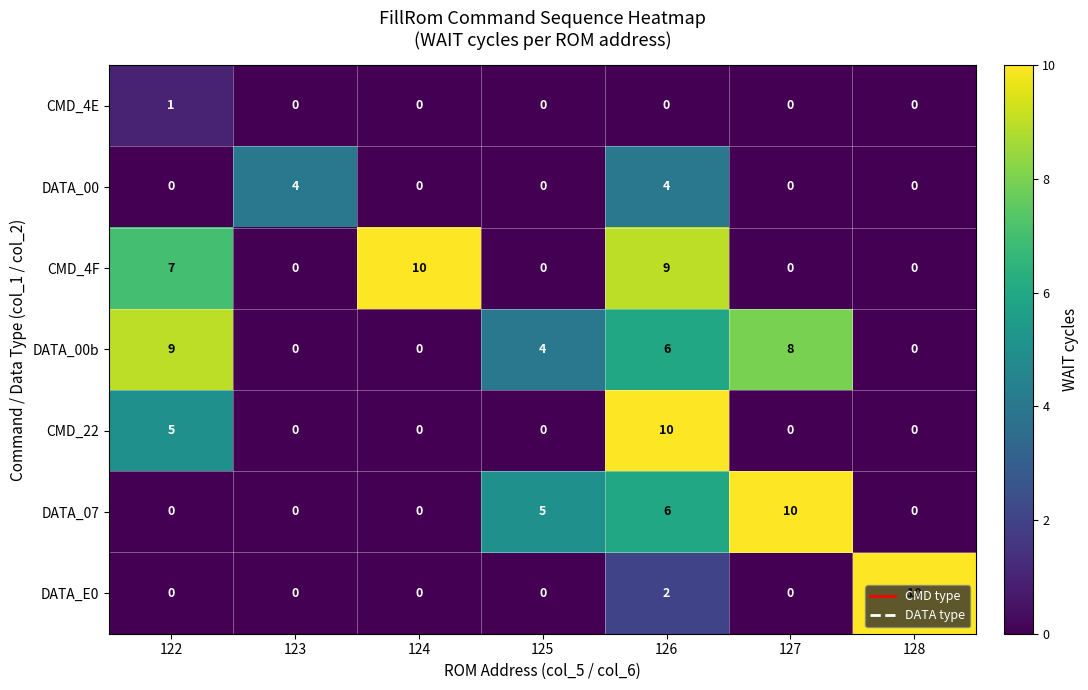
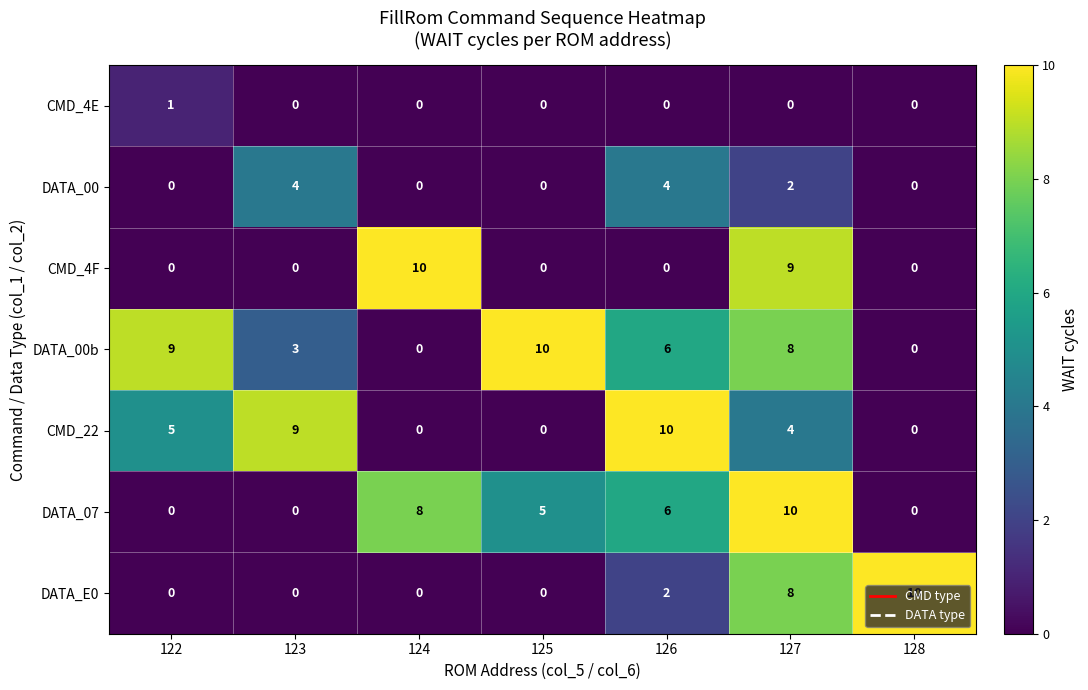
DATA_00, 127: 0 -> 2
CMD_4F, 122: 7 -> 0
CMD_4F, 126: 9 -> 0
CMD_4F, 127: 0 -> 9
DATA_00b, 123: 0 -> 3
DATA_00b, 125: 4 -> 10
CMD_22, 123: 0 -> 9
CMD_22, 127: 0 -> 4
DATA_07, 124: 0 -> 8
DATA_E0, 127: 0 -> 8
